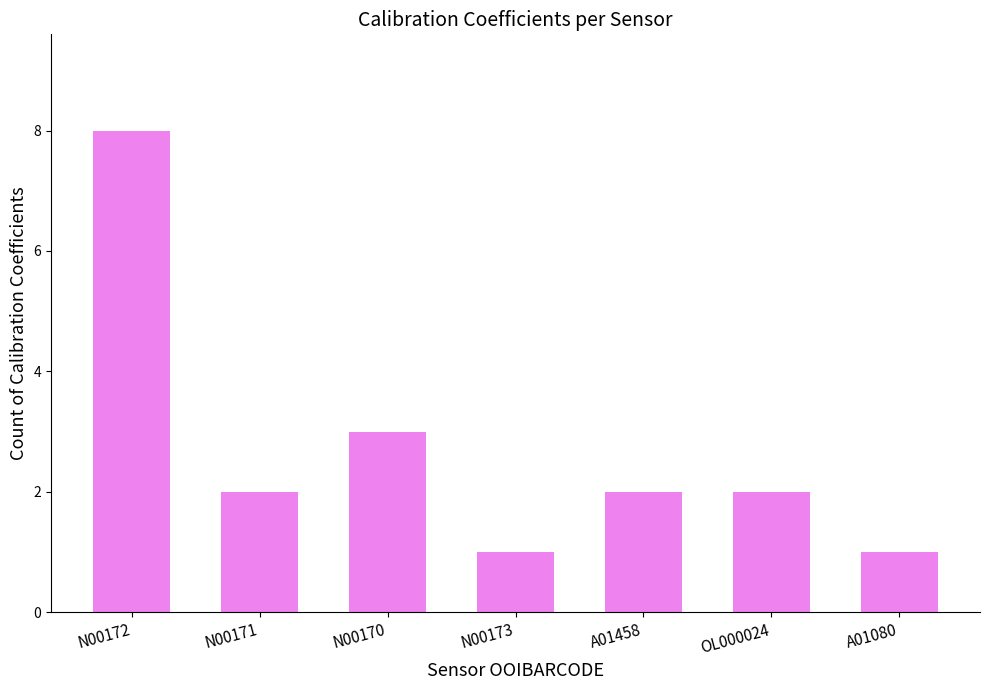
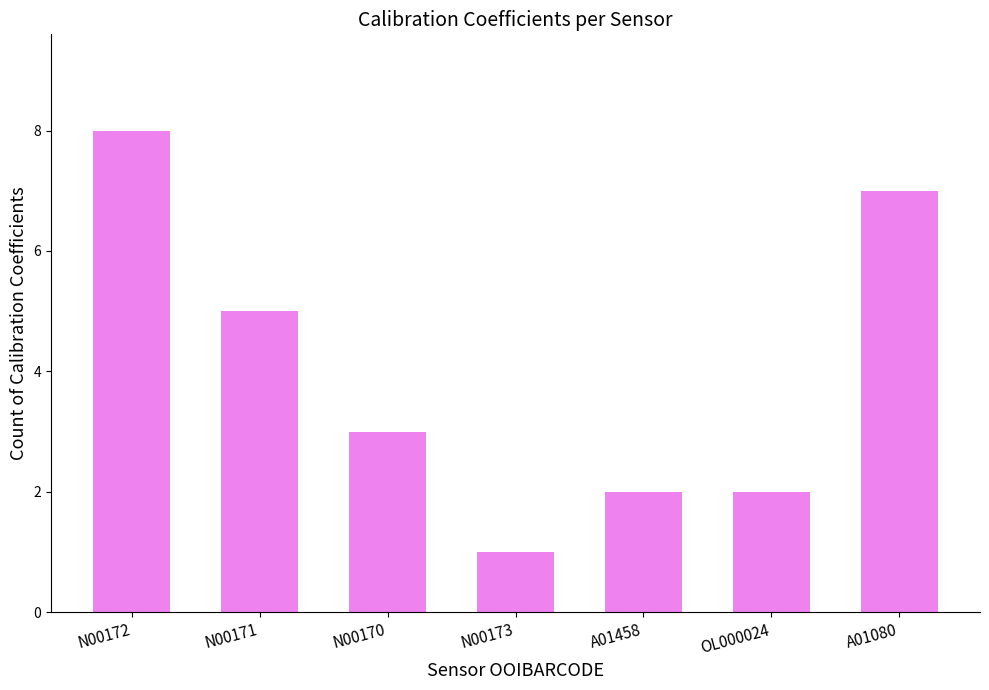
N00171: 2 -> 5
A01080: 1 -> 7
